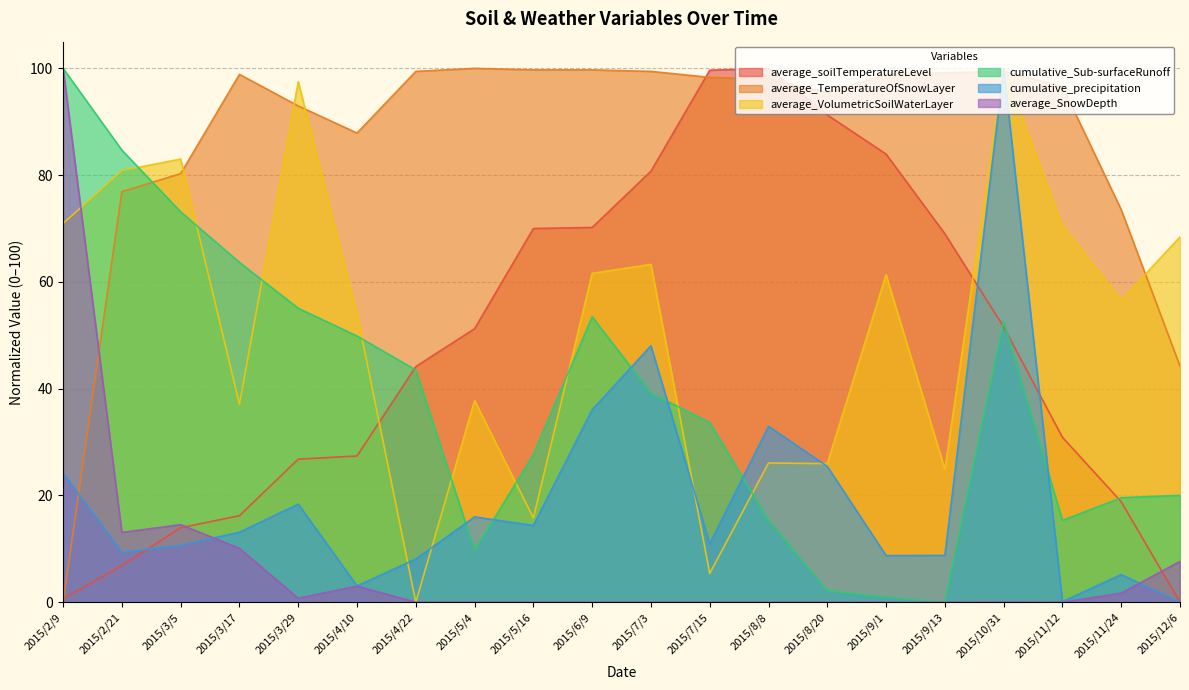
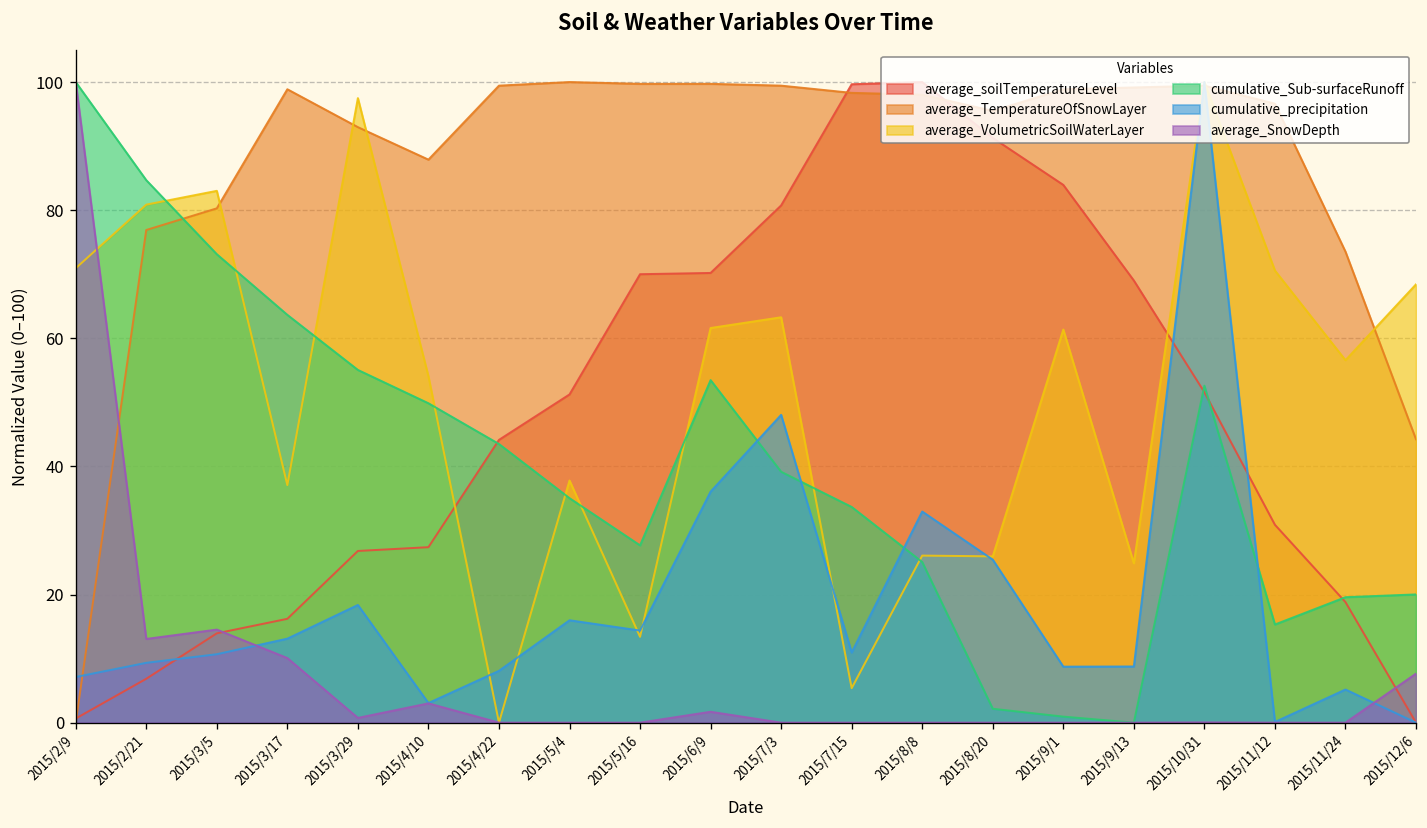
cumulative_precipitation, 2015/2/9: 24 -> 7
cumulative_Sub-surfaceRunoff, 2015/5/4: 10 -> 35
average_VolumetricSoilWaterLayer, 2015/5/16: 16 -> 13
average_SnowDepth, 2015/6/9: 0 -> 2
cumulative_Sub-surfaceRunoff, 2015/8/8: 15 -> 25
average_SnowDepth, 2015/11/24: 2 -> 0
